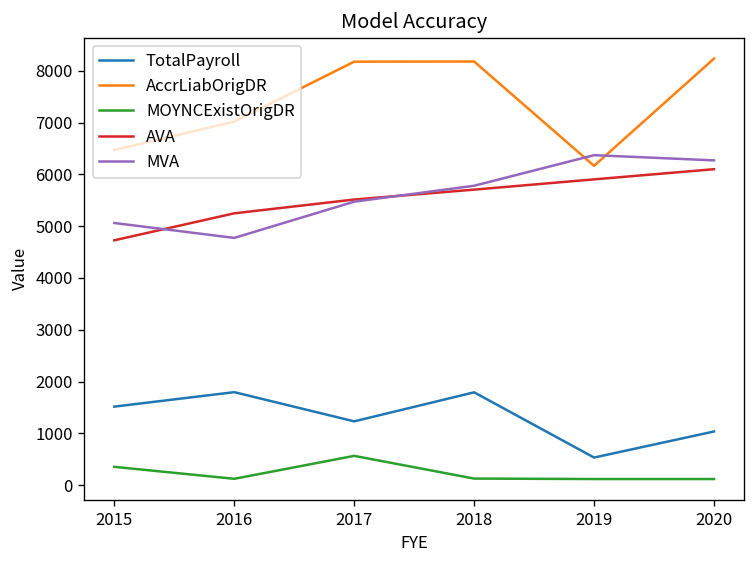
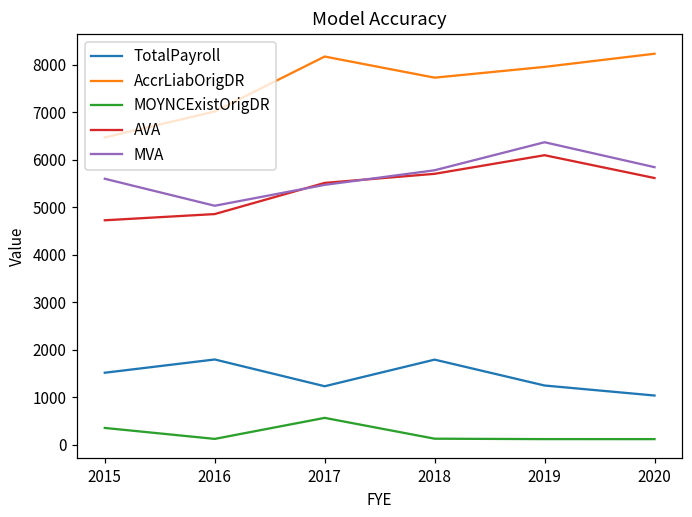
MVA, 2015: 5100 -> 5600
AVA, 2016: 5200 -> 4900
MVA, 2016: 4800 -> 5000
AccrLiabOrigDR, 2018: 8200 -> 7700
TotalPayroll, 2019: 500 -> 1200
AccrLiabOrigDR, 2019: 6200 -> 8000
AVA, 2019: 5900 -> 6100
AVA, 2020: 6100 -> 5600
MVA, 2020: 6300 -> 5800
